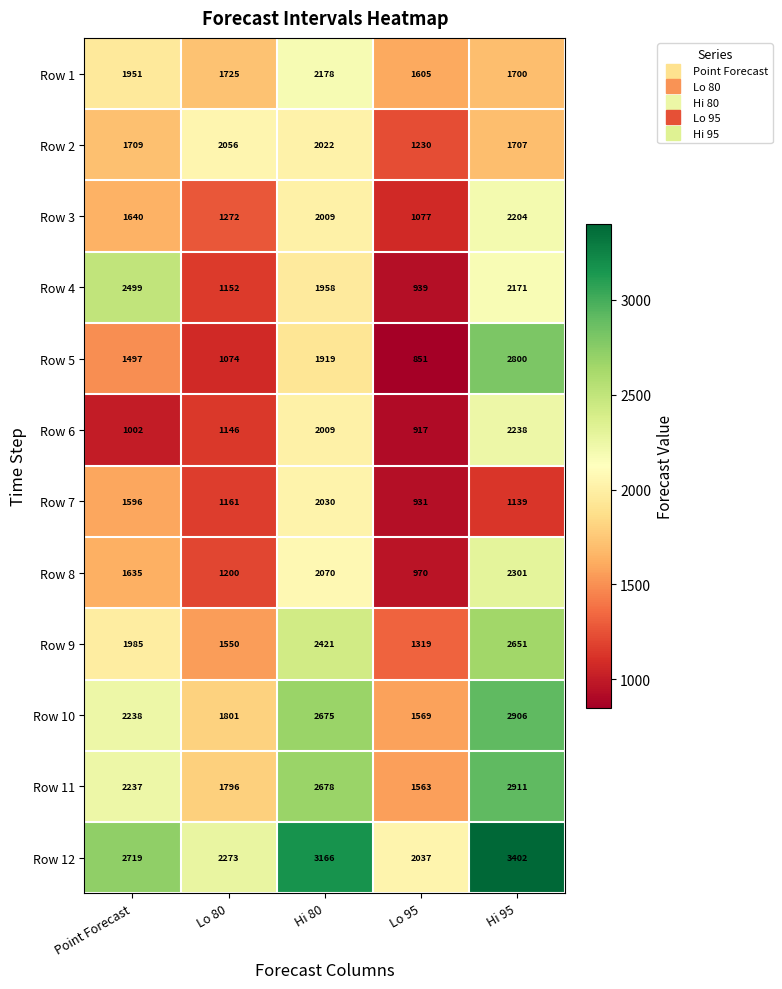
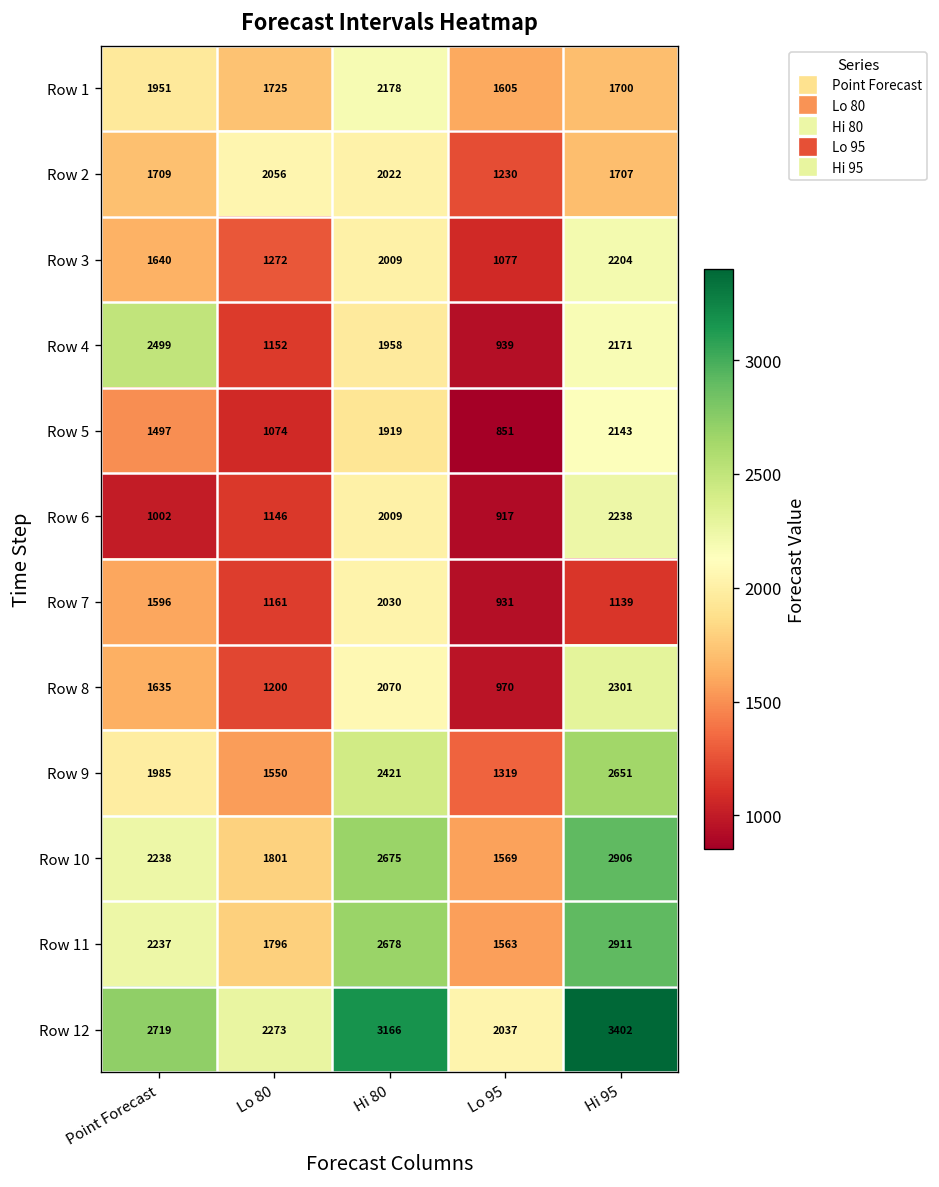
Row 5, Hi 95: 2800 -> 2143
